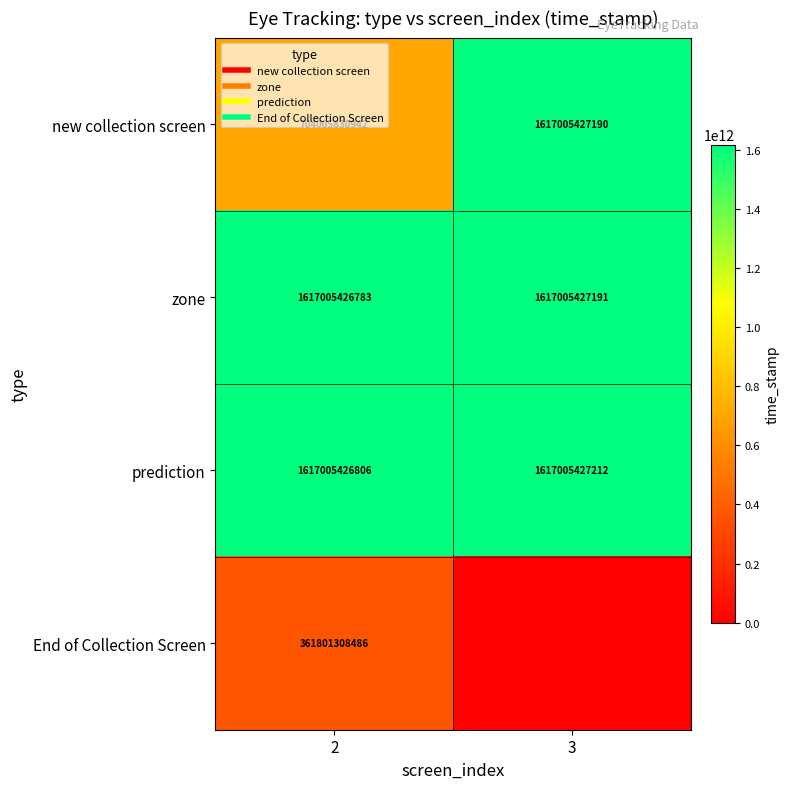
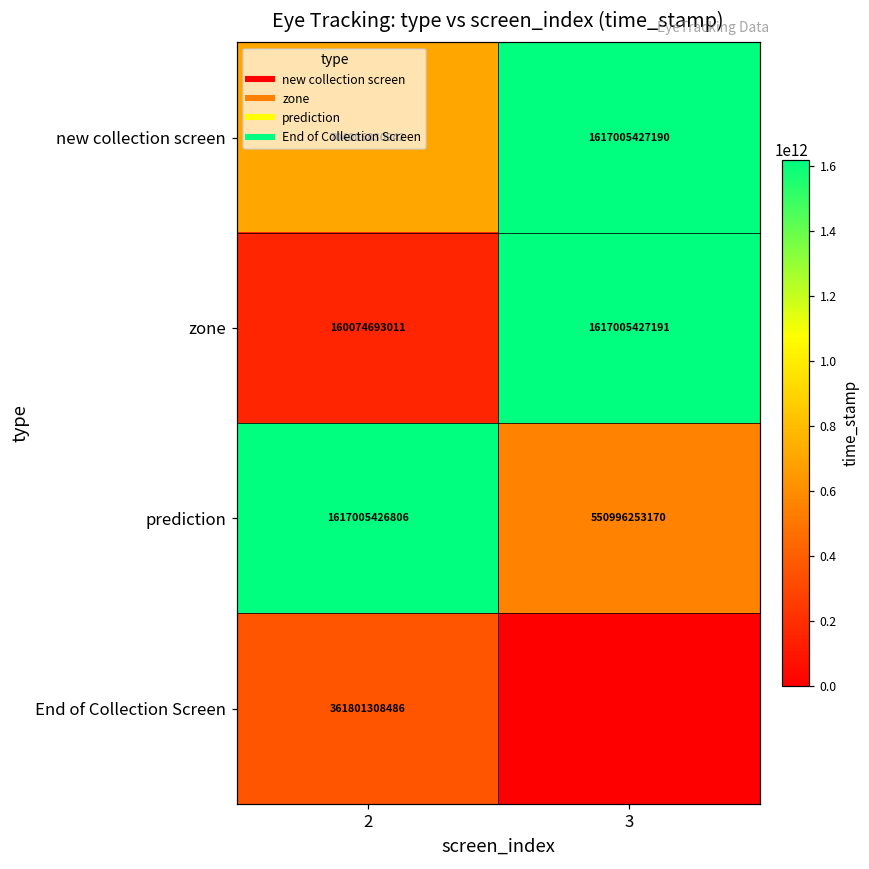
zone, 2: 1617005426783 -> 160074693011
prediction, 3: 1617005427212 -> 550996253170
